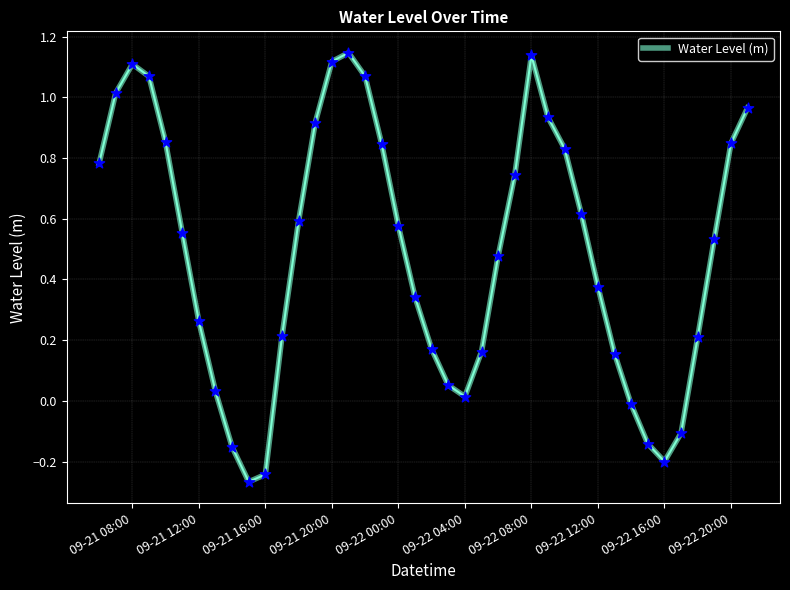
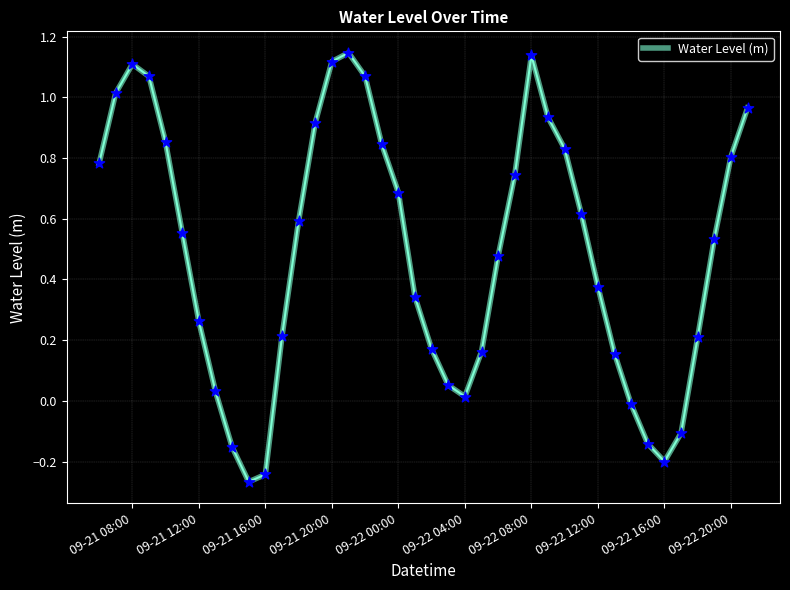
09-22 00:00: 0.58 -> 0.69
09-22 20:00: 0.85 -> 0.80
